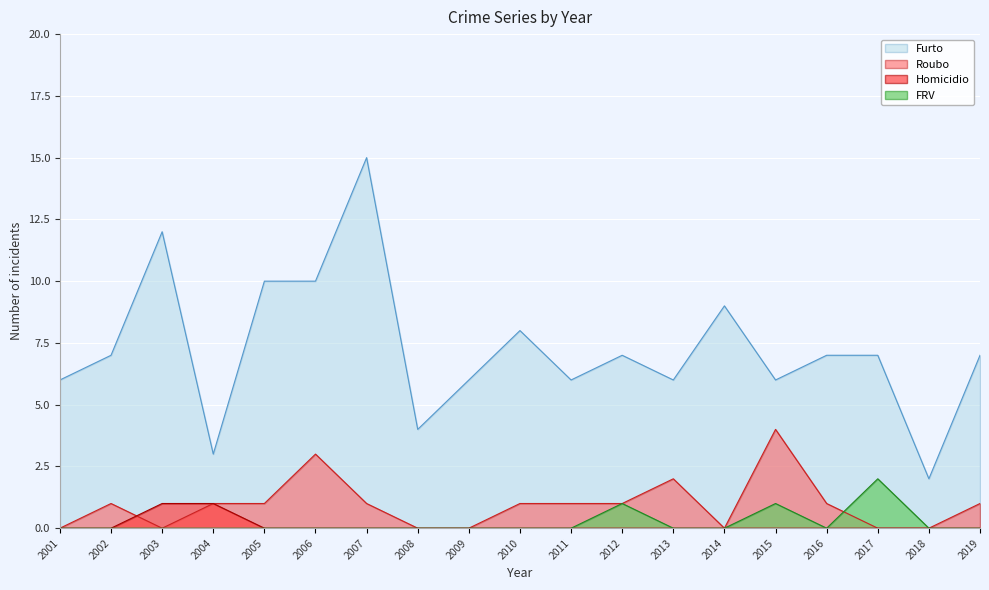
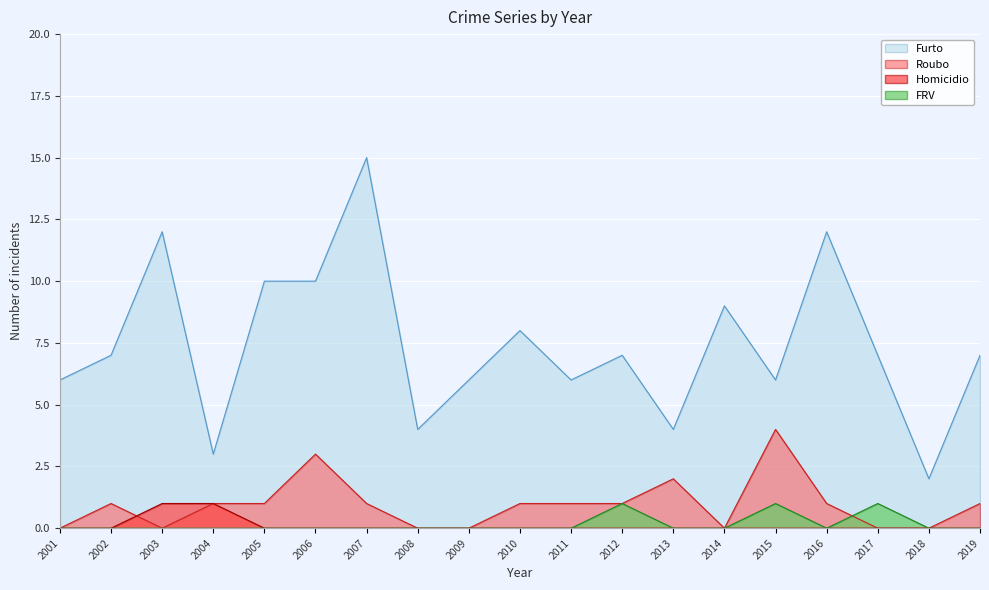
Furto, 2013: 6 -> 4
Furto, 2016: 7 -> 12
FRV, 2017: 2 -> 1
